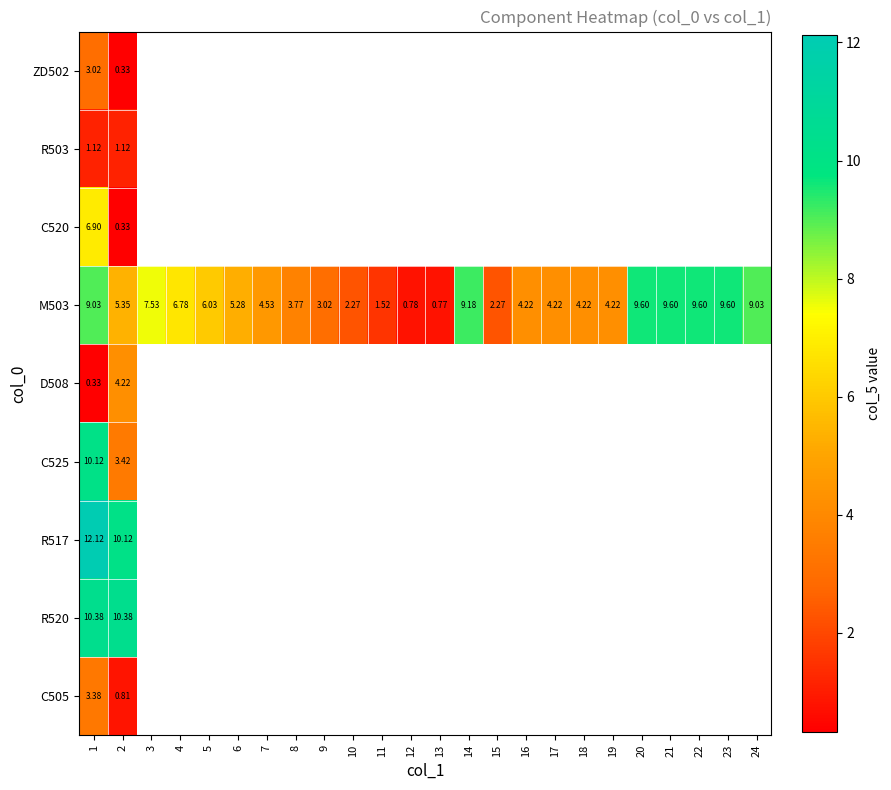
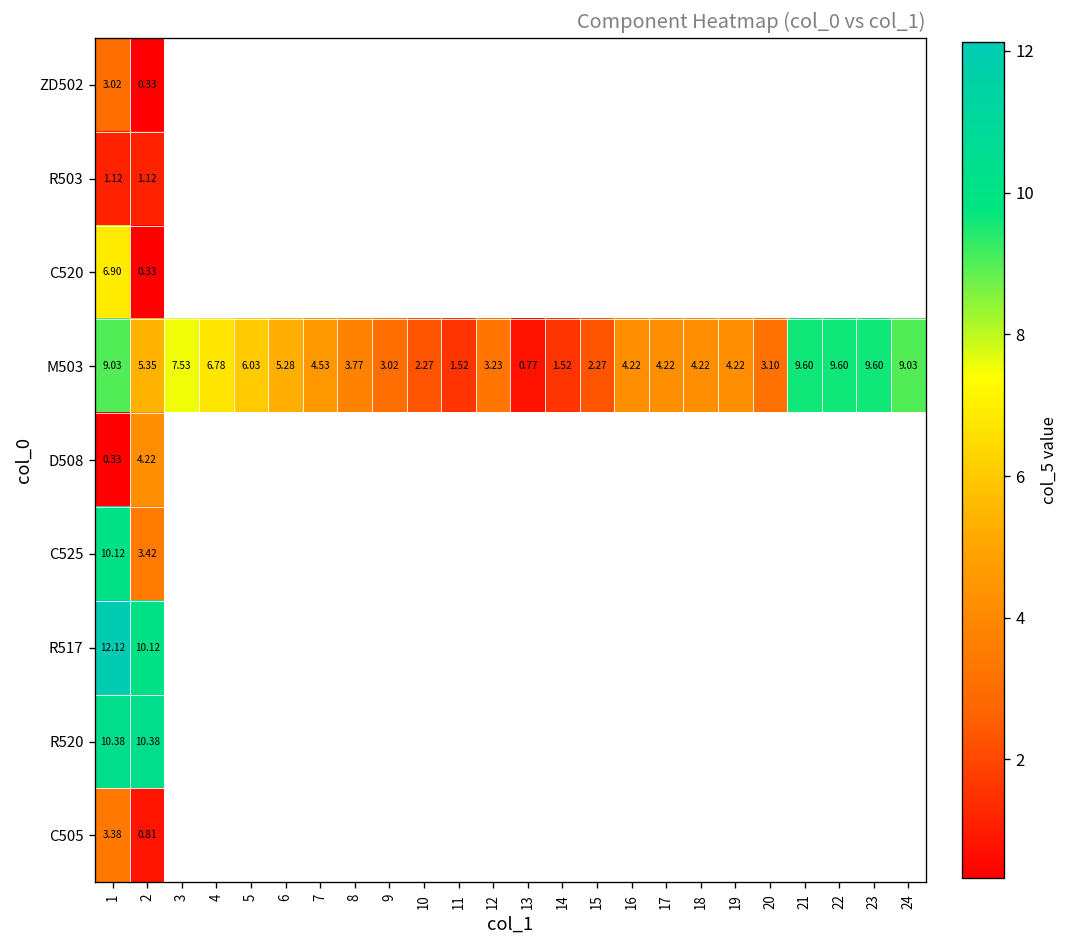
M503, 12: 0.78 -> 3.23
M503, 14: 9.18 -> 1.52
M503, 20: 9.60 -> 3.10
